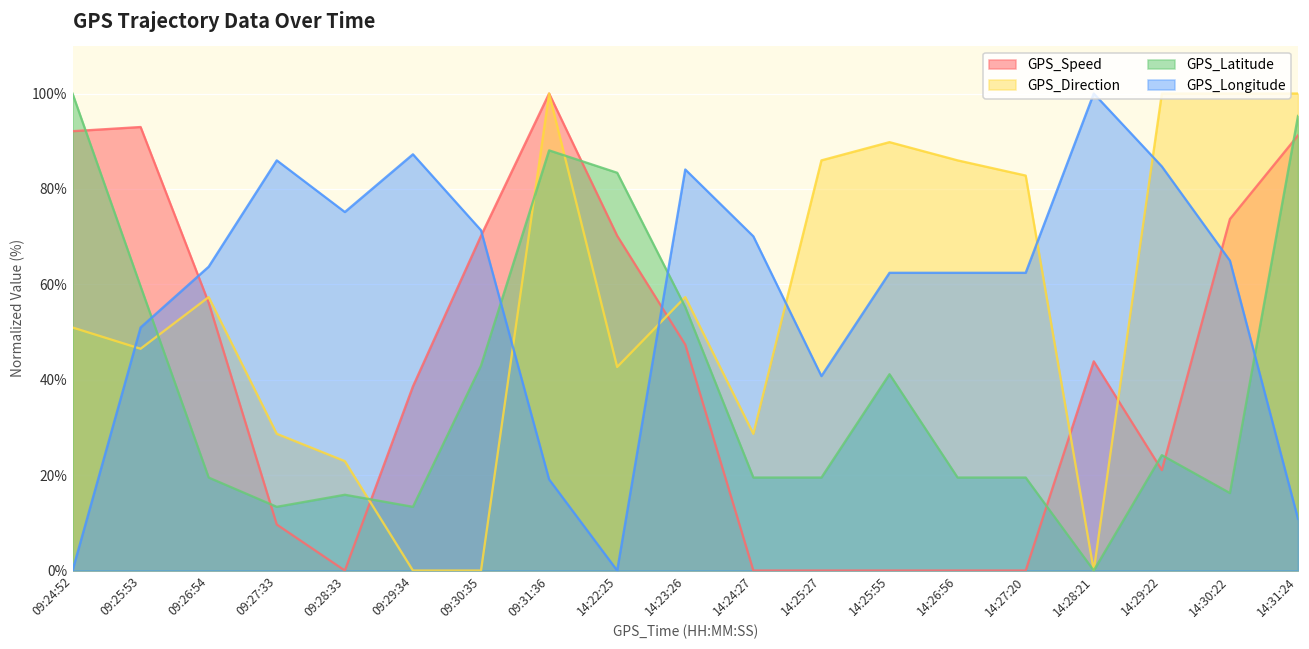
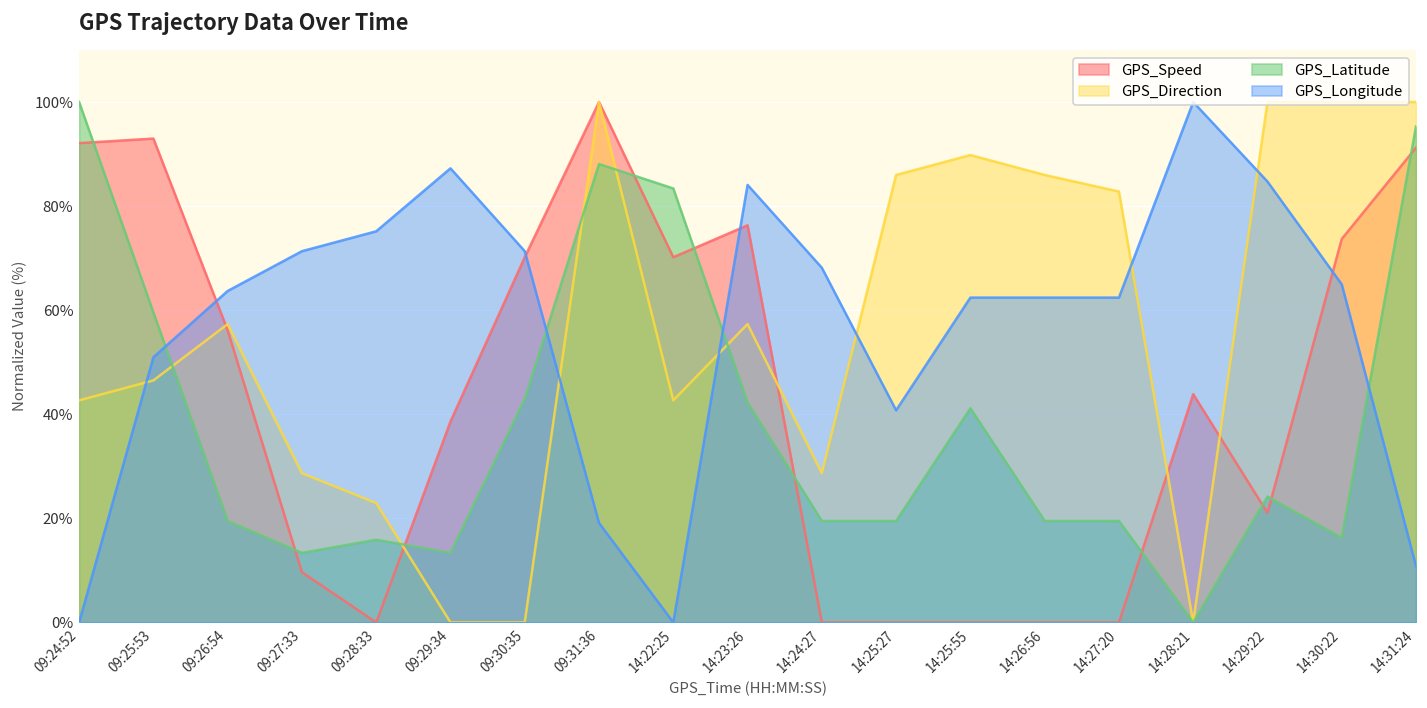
GPS_Direction, 09:24:52: 51% -> 43%
GPS_Longitude, 09:27:33: 86% -> 71%
GPS_Speed, 14:23:26: 47% -> 76%
GPS_Latitude, 14:23:26: 55% -> 42%
GPS_Longitude, 14:24:27: 70% -> 68%
